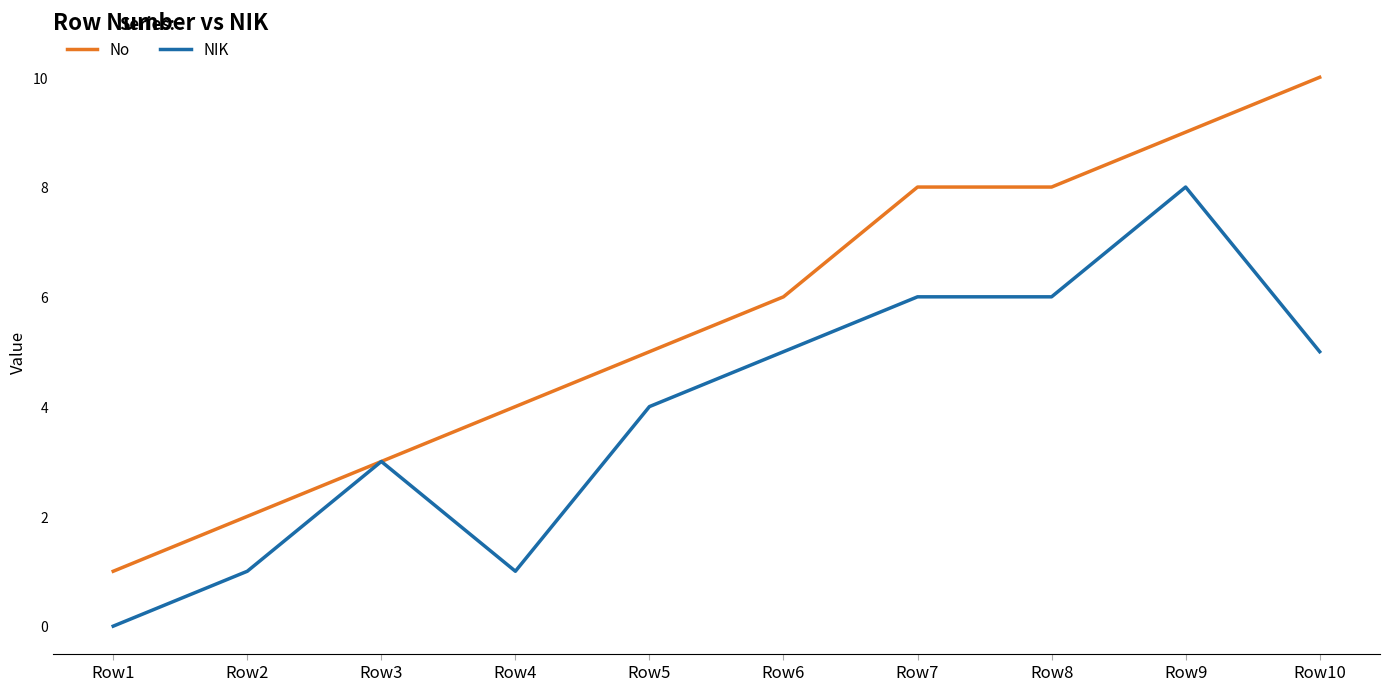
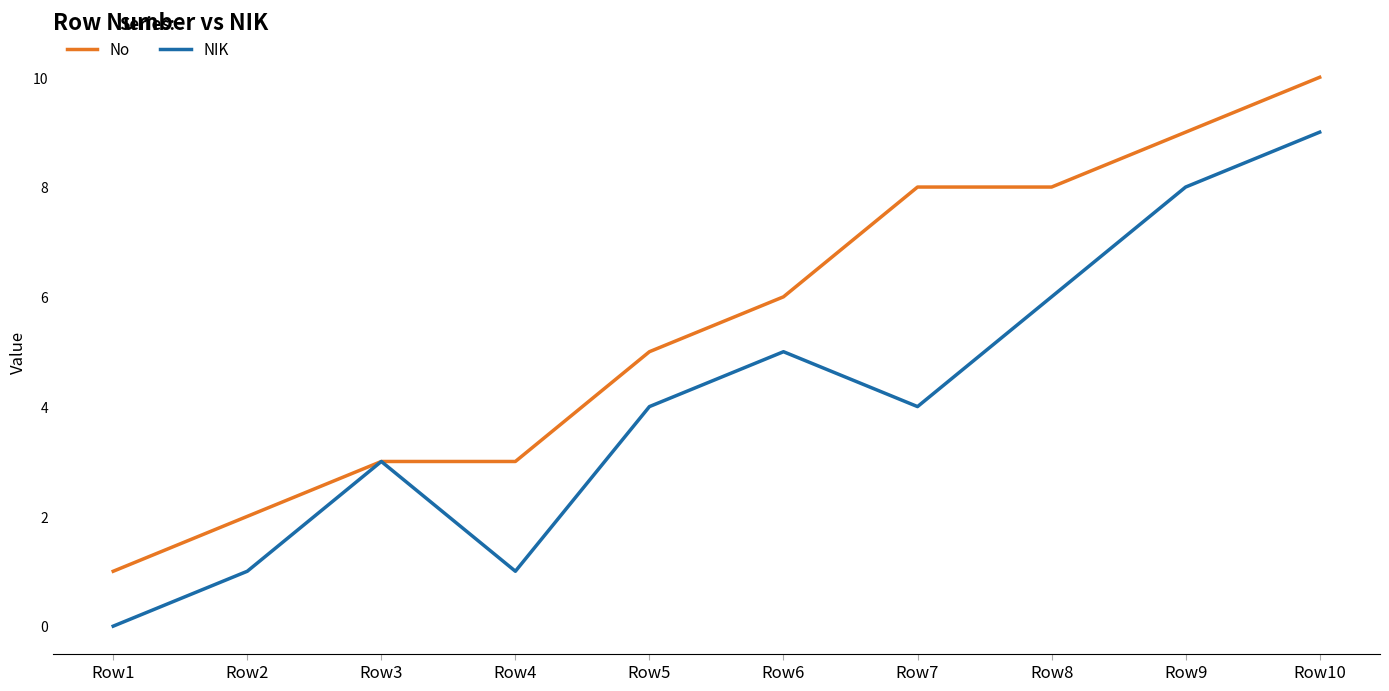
No, Row4: 4 -> 3
NIK, Row7: 6 -> 4
NIK, Row10: 5 -> 9
